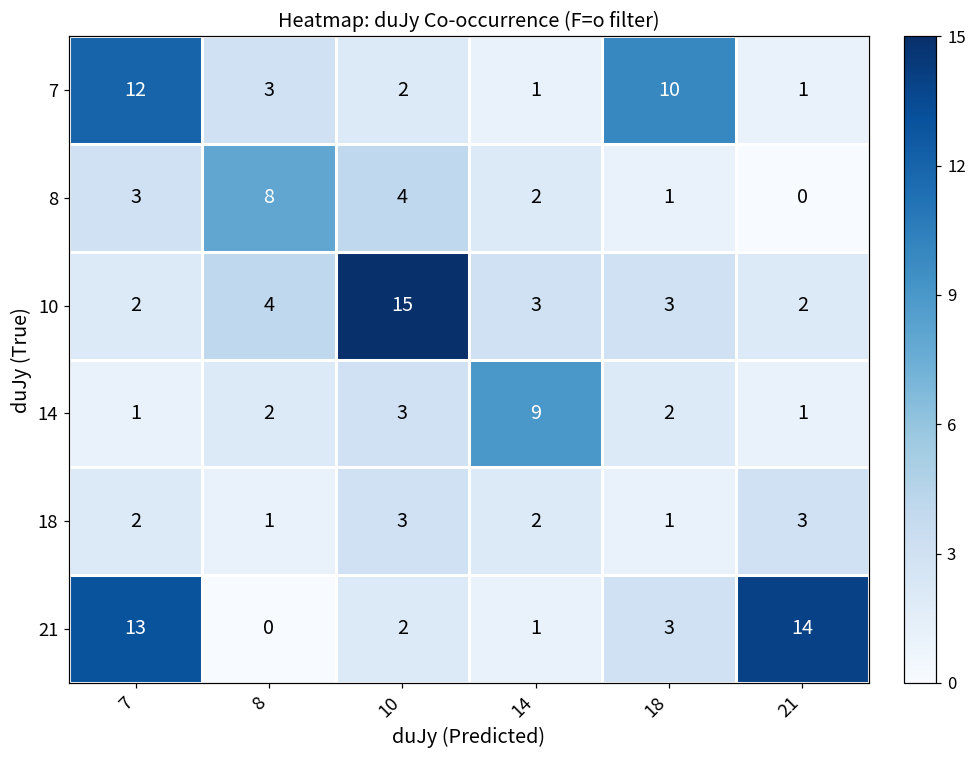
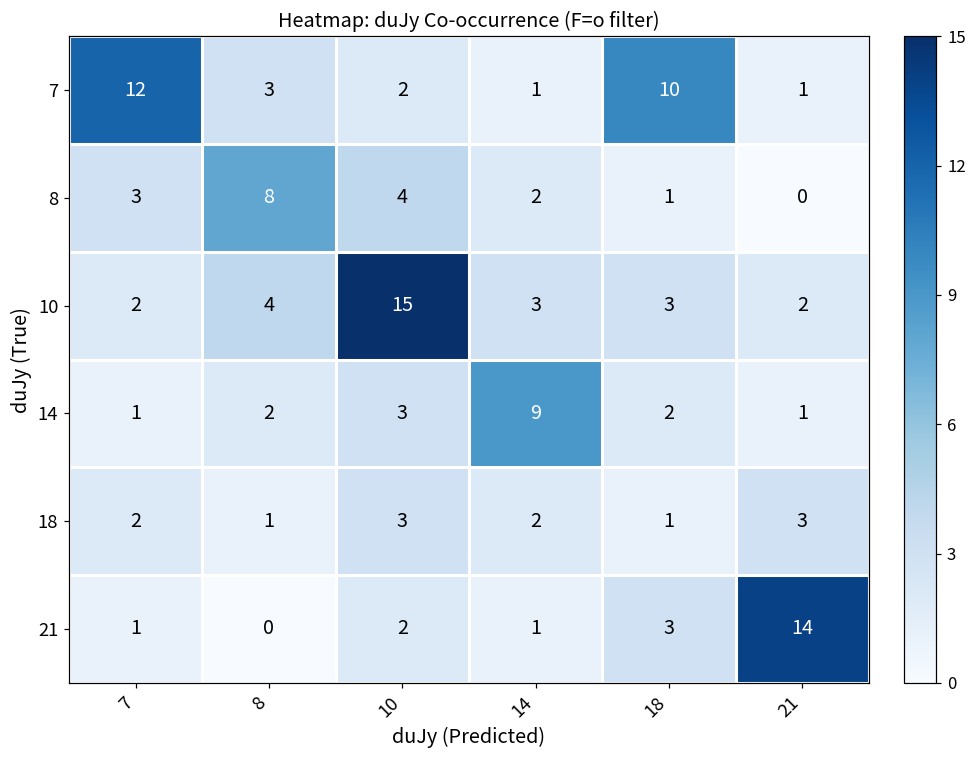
21, 7: 13 -> 1
